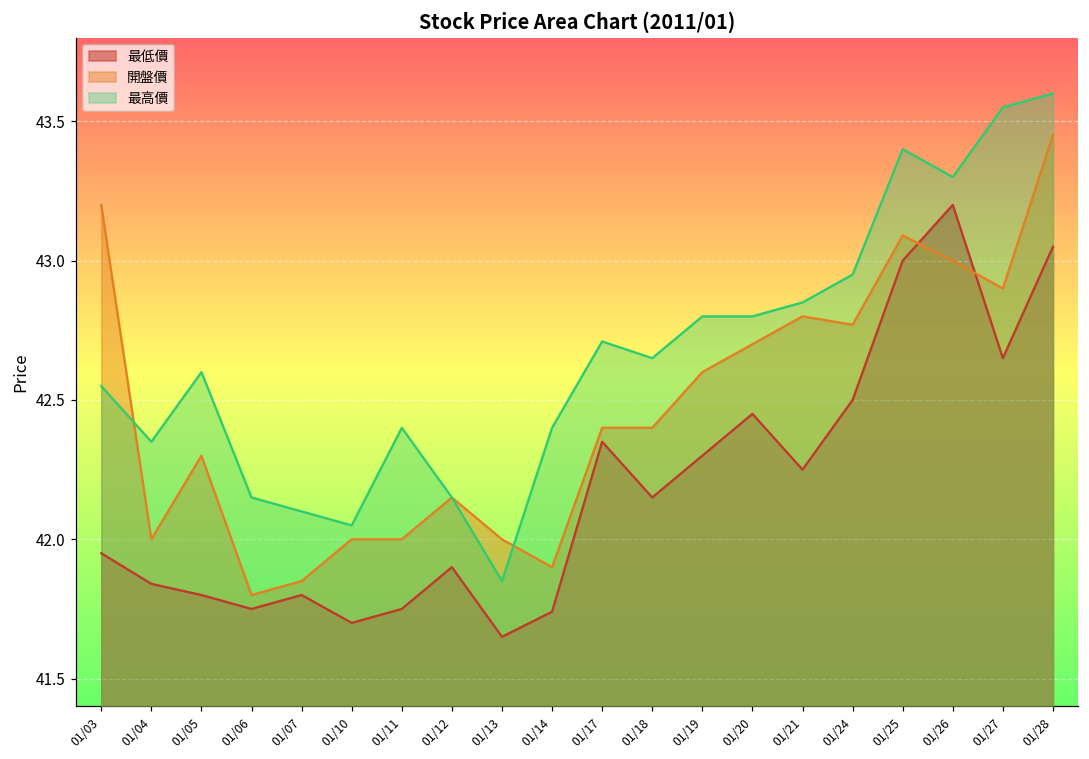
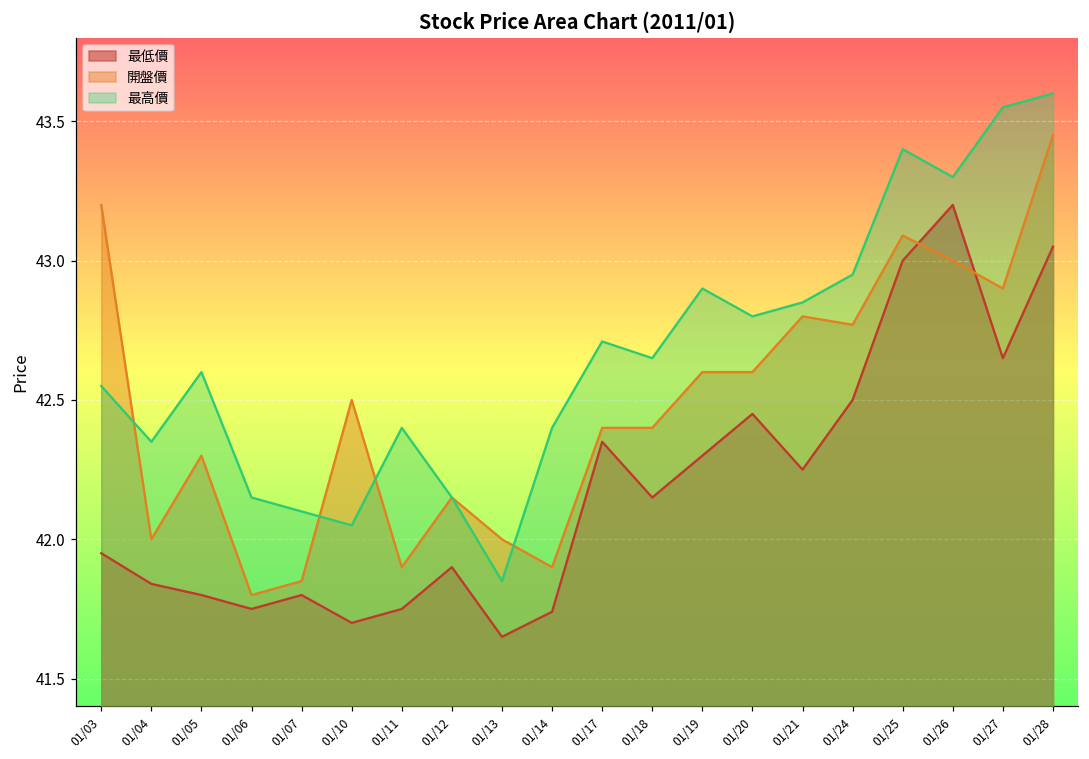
開盤價, 01/10: 42.0 -> 42.5
開盤價, 01/11: 42.0 -> 41.9
最高價, 01/19: 42.8 -> 42.9
開盤價, 01/20: 42.7 -> 42.6
